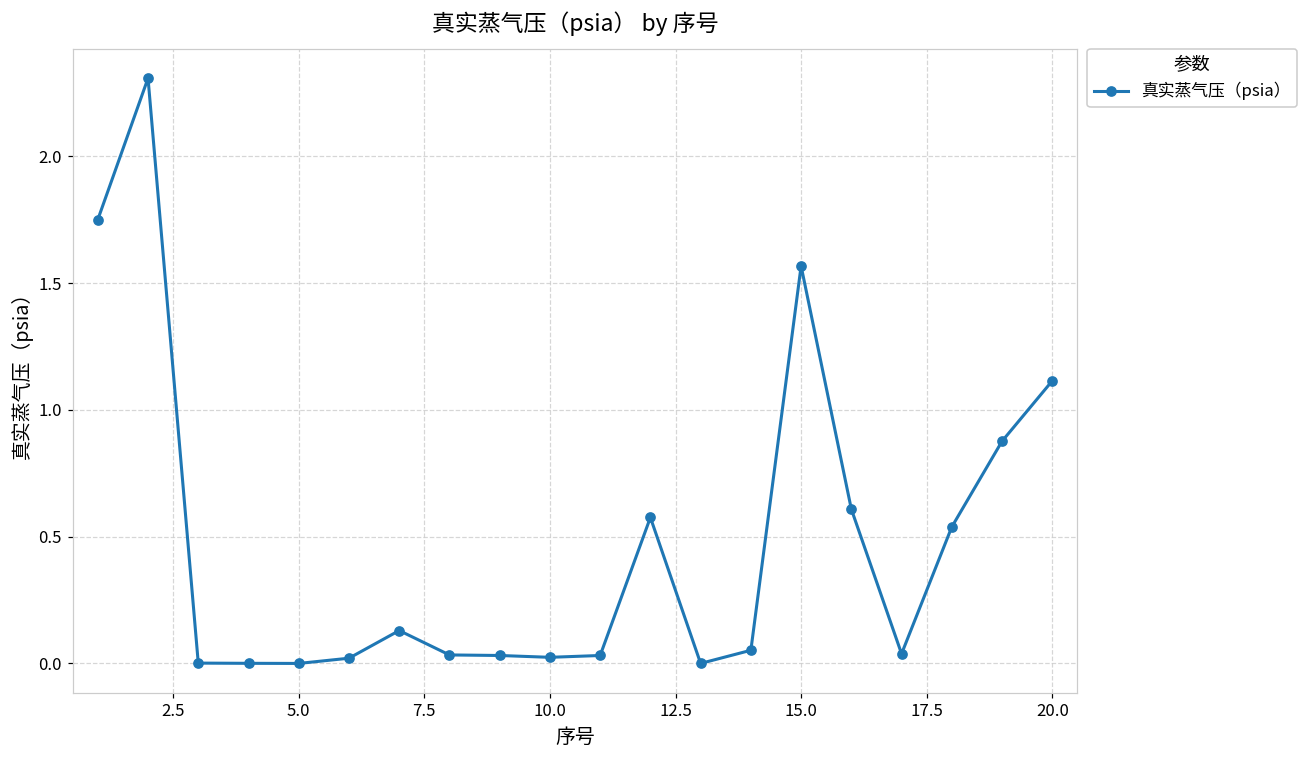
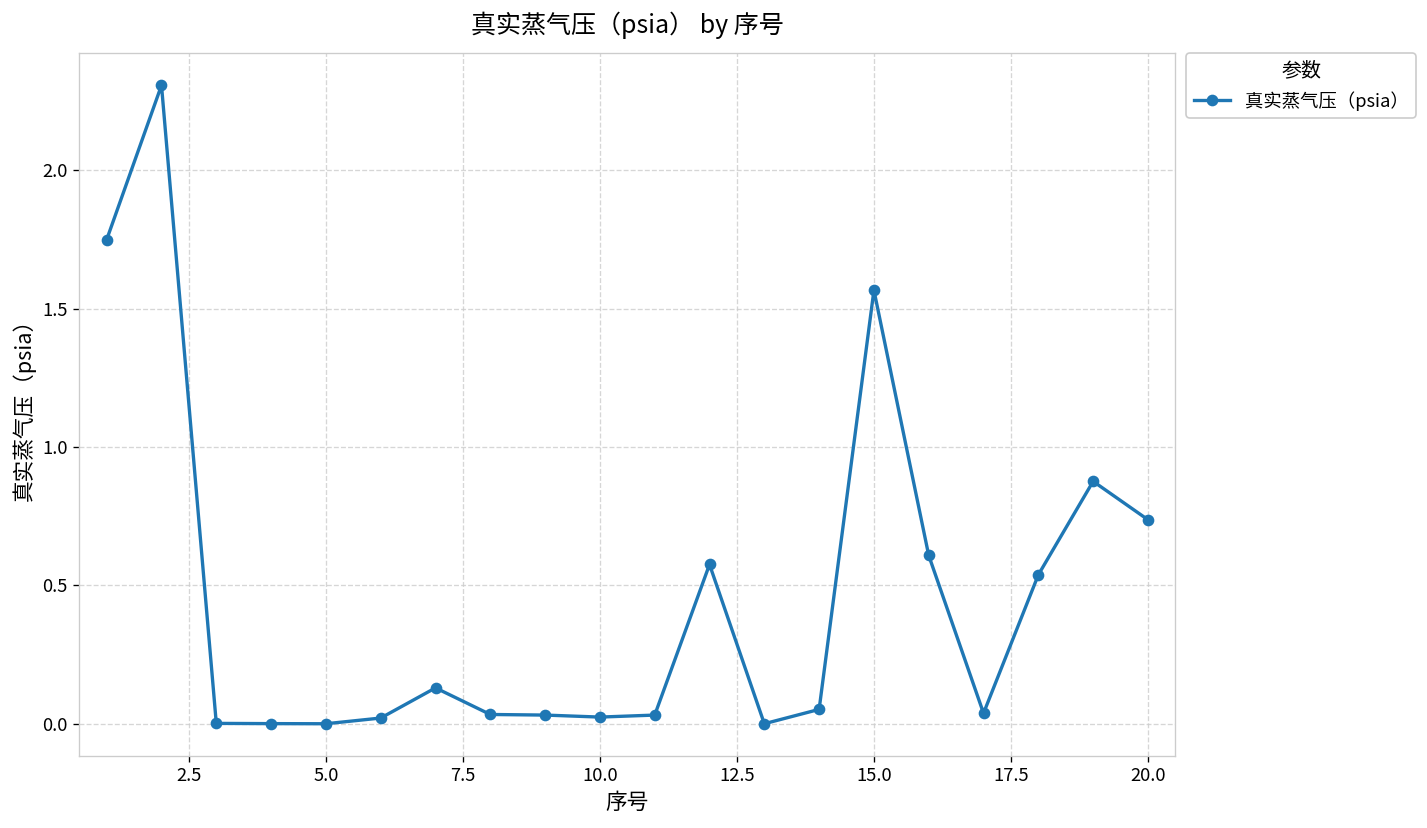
20.0: 1.11 -> 0.74
